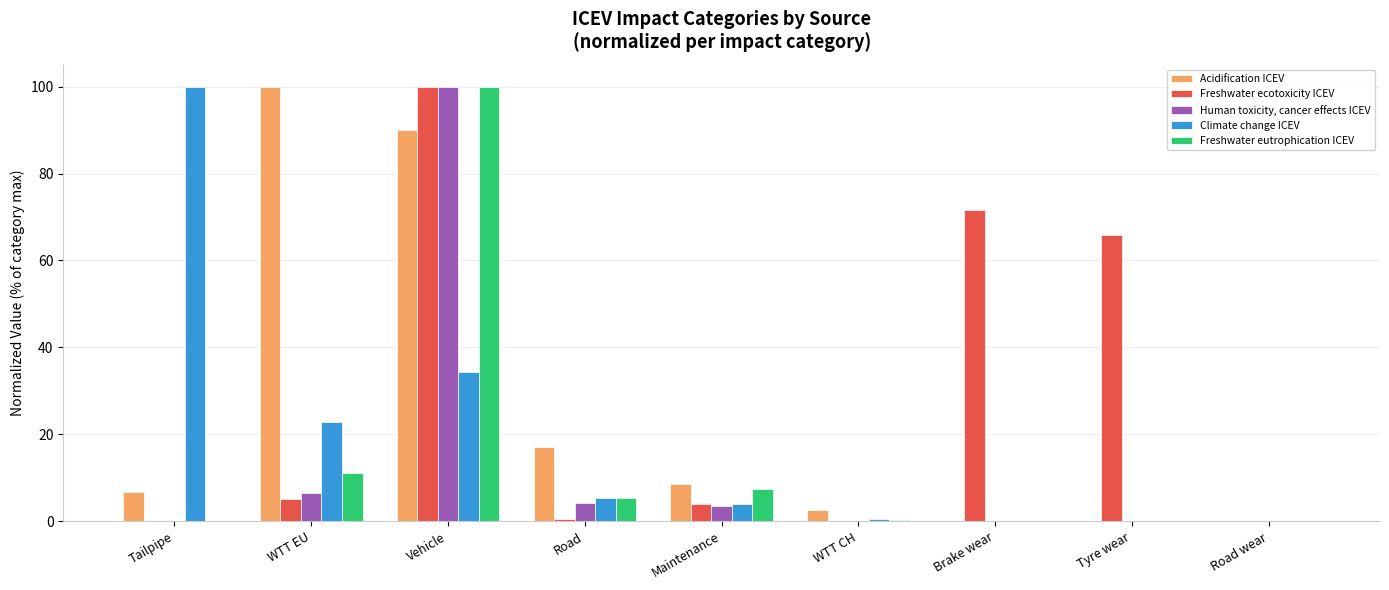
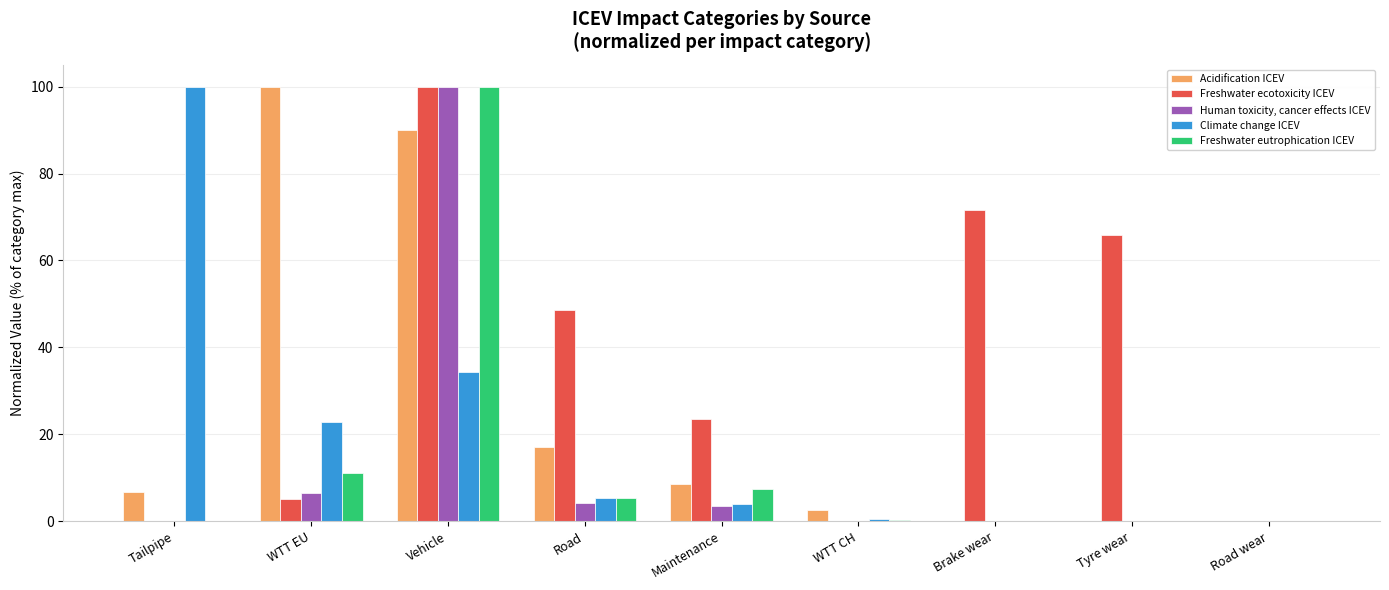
Freshwater ecotoxicity ICEV, Road: 1 -> 49
Freshwater ecotoxicity ICEV, Maintenance: 4 -> 24
